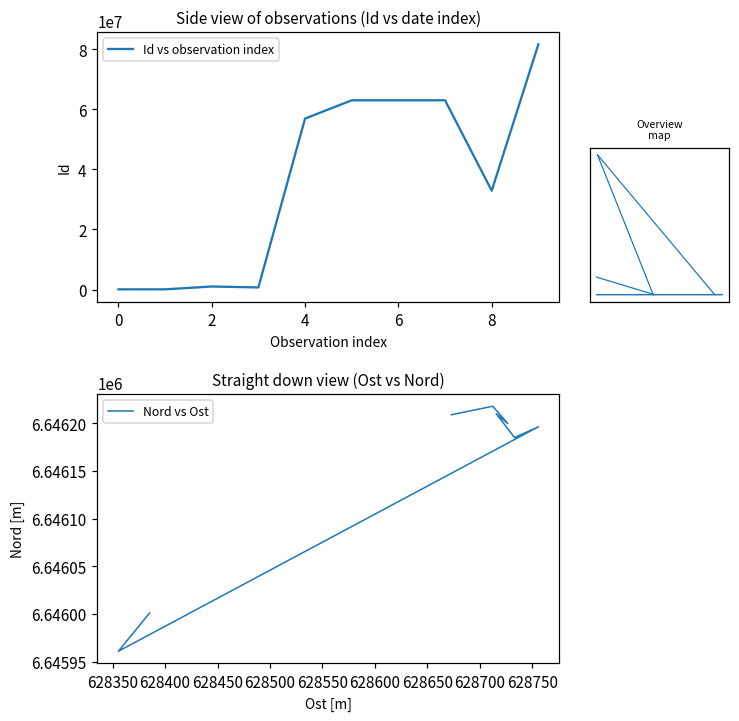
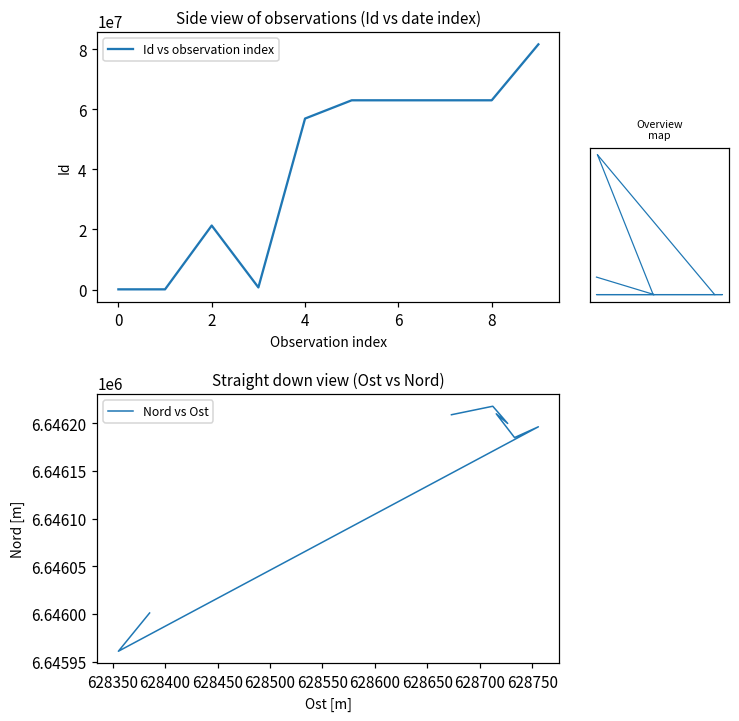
Side view of observations (Id vs date index), 2: 1000000 -> 21000000
Side view of observations (Id vs date index), 8: 33000000 -> 63000000
